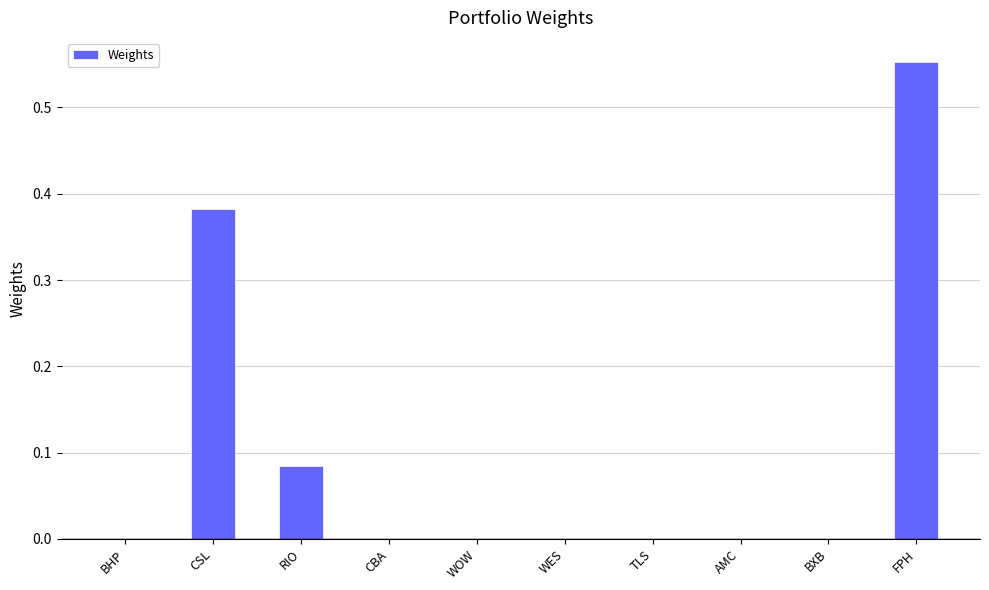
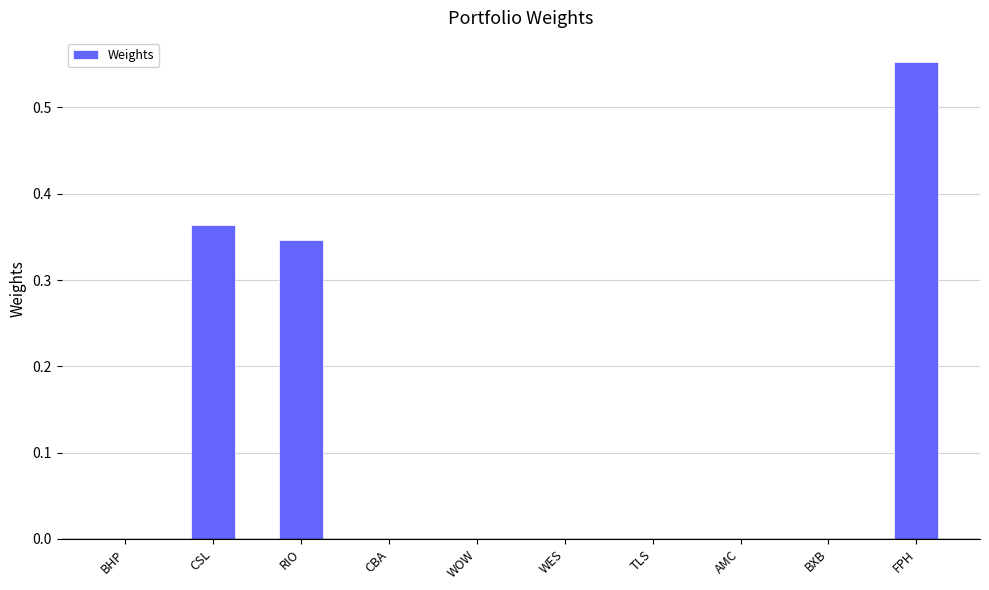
CSL: 0.38 -> 0.36
RIO: 0.08 -> 0.35
